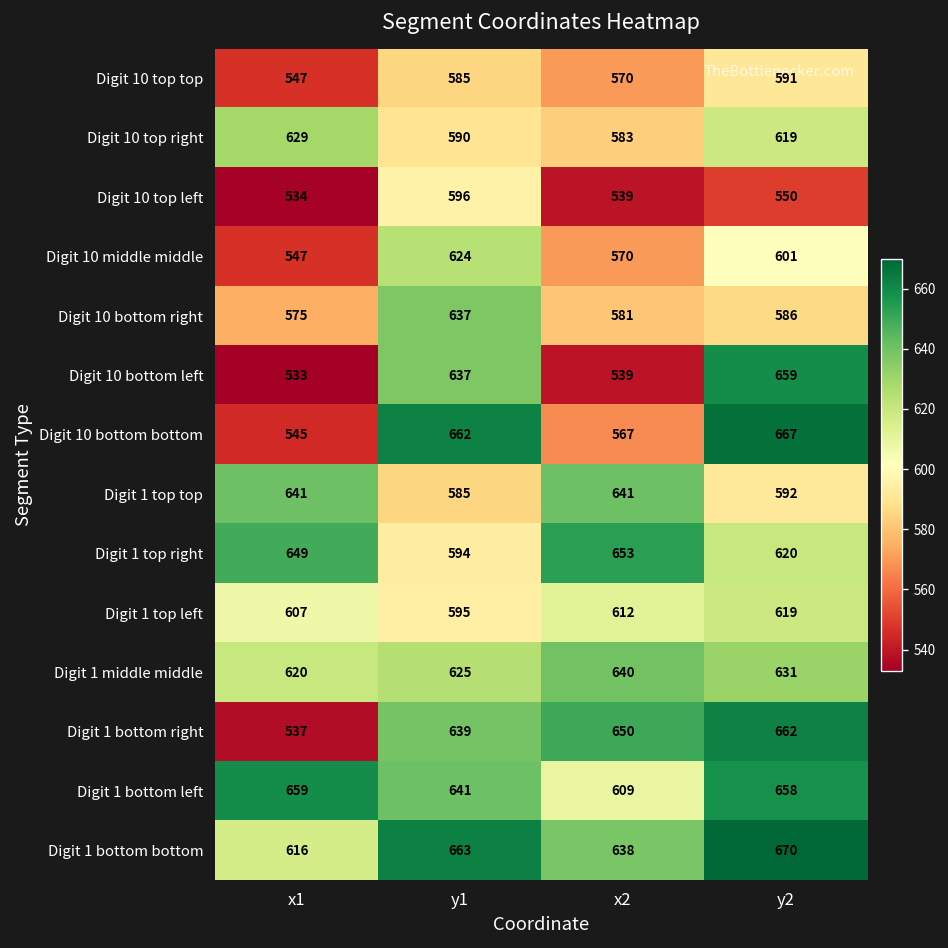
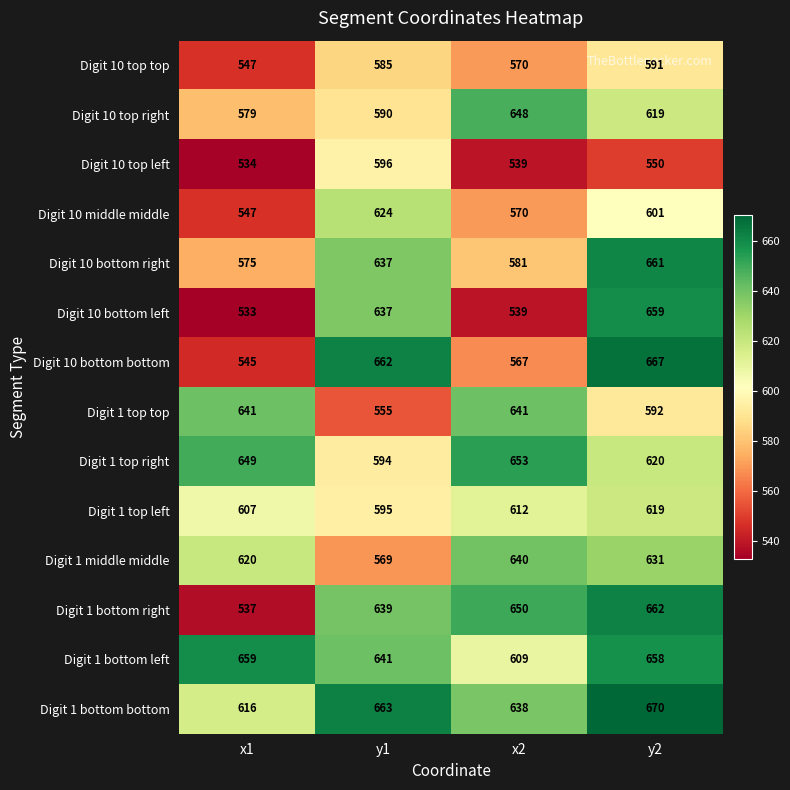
Digit 10 top right, x1: 629 -> 579
Digit 10 top right, x2: 583 -> 648
Digit 10 bottom right, y2: 586 -> 661
Digit 1 top top, y1: 585 -> 555
Digit 1 middle middle, y1: 625 -> 569
